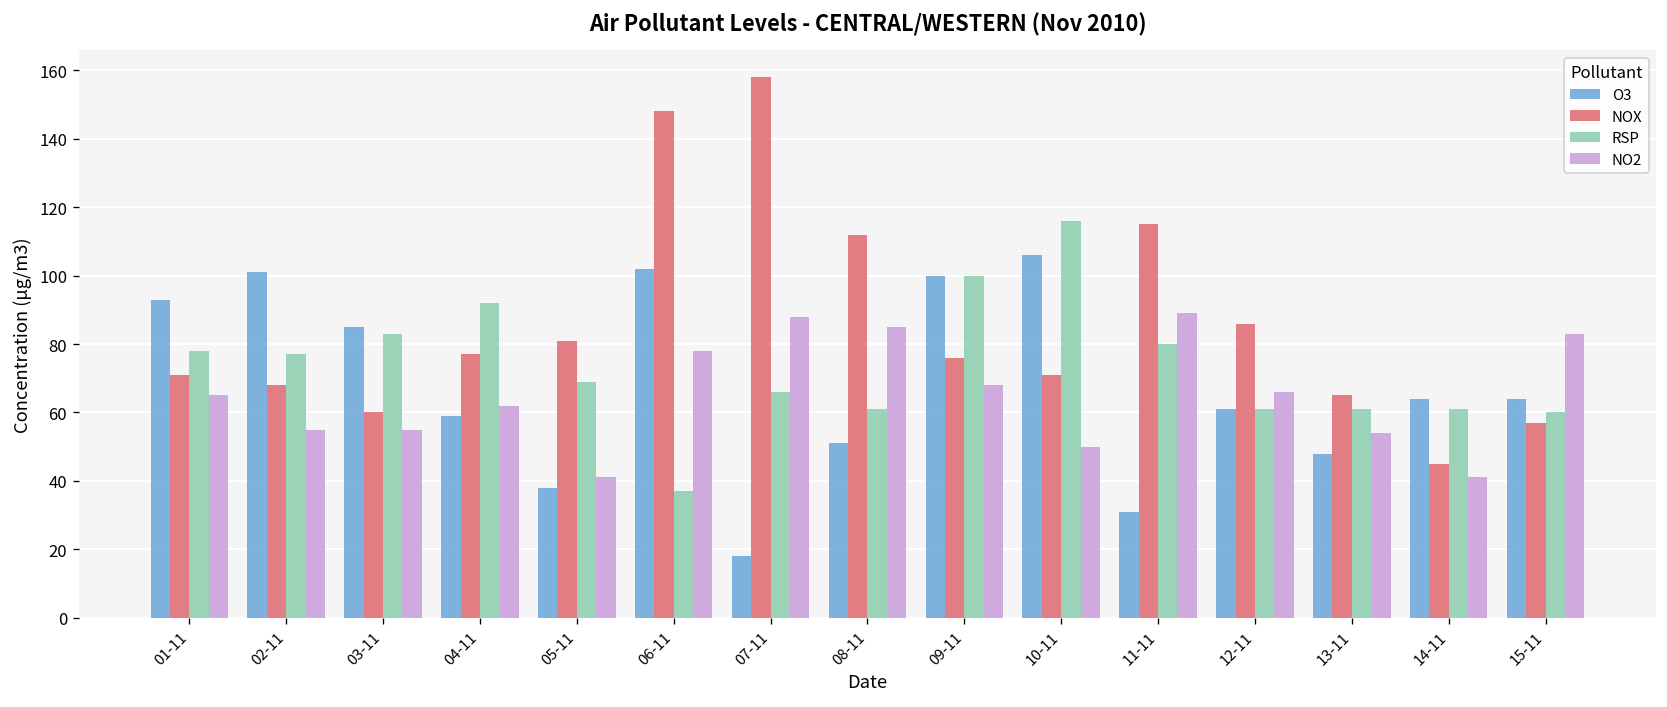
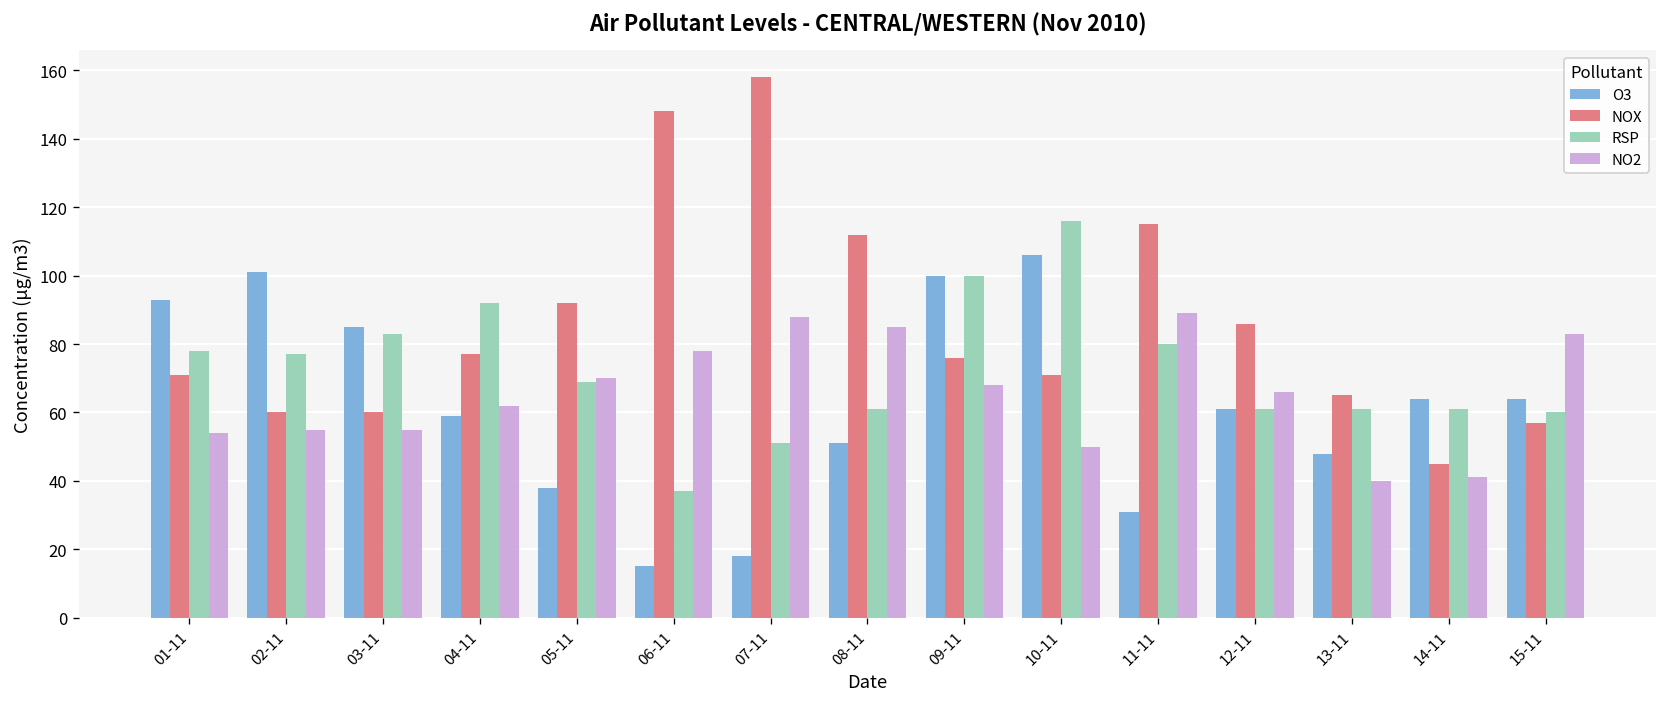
NO2, 01-11: 65 -> 54
NOX, 02-11: 68 -> 60
NOX, 05-11: 81 -> 92
NO2, 05-11: 41 -> 70
O3, 06-11: 102 -> 15
RSP, 07-11: 66 -> 51
NO2, 13-11: 54 -> 40
